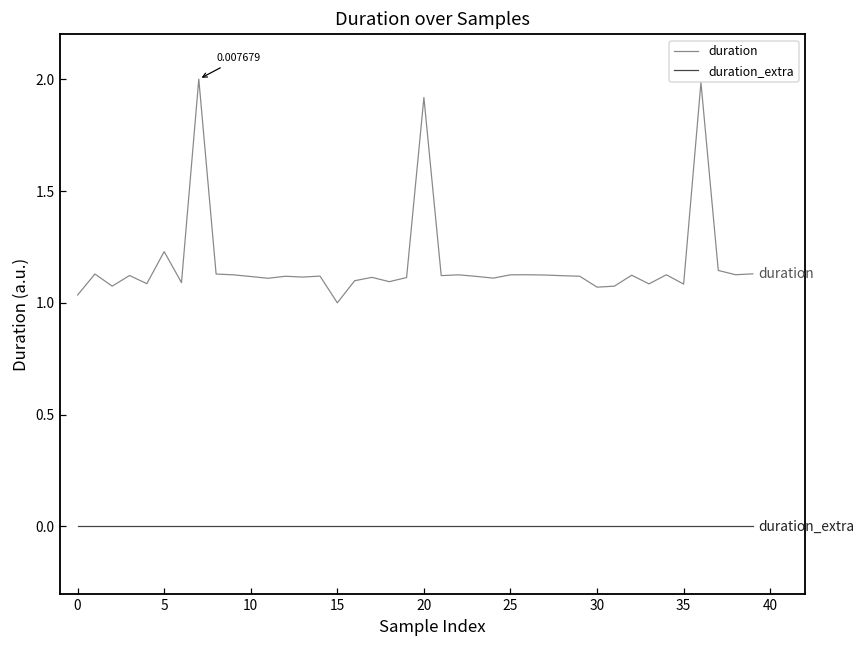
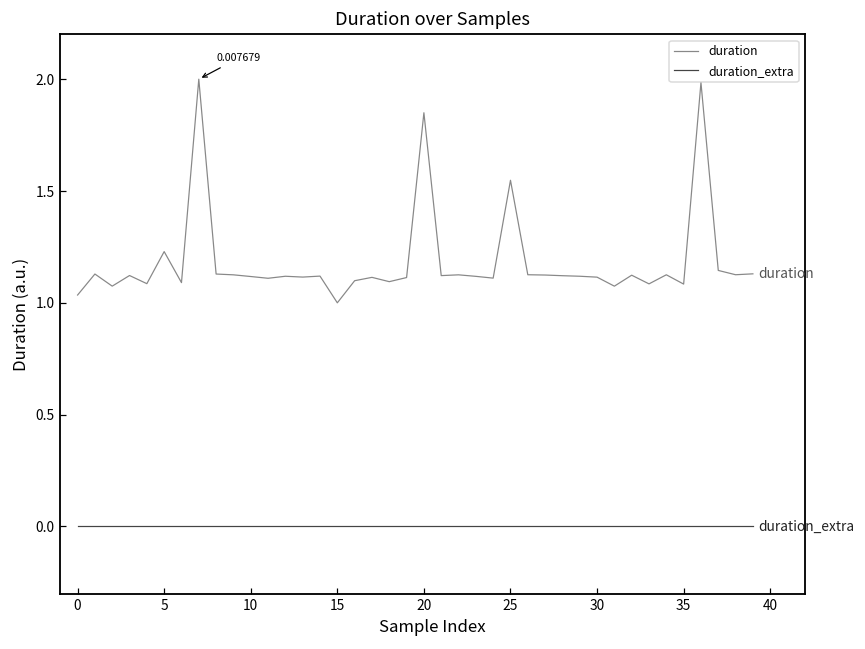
duration, 20: 1.92 -> 1.85
duration, 25: 1.13 -> 1.55
duration, 30: 1.07 -> 1.11
